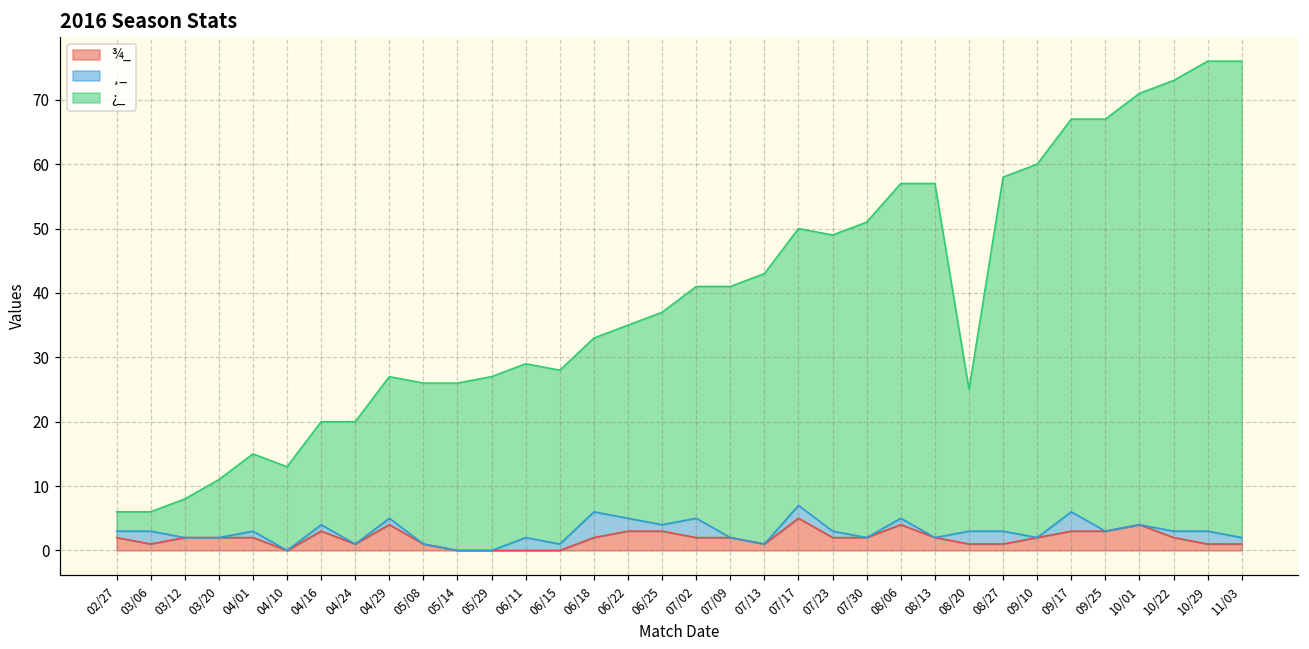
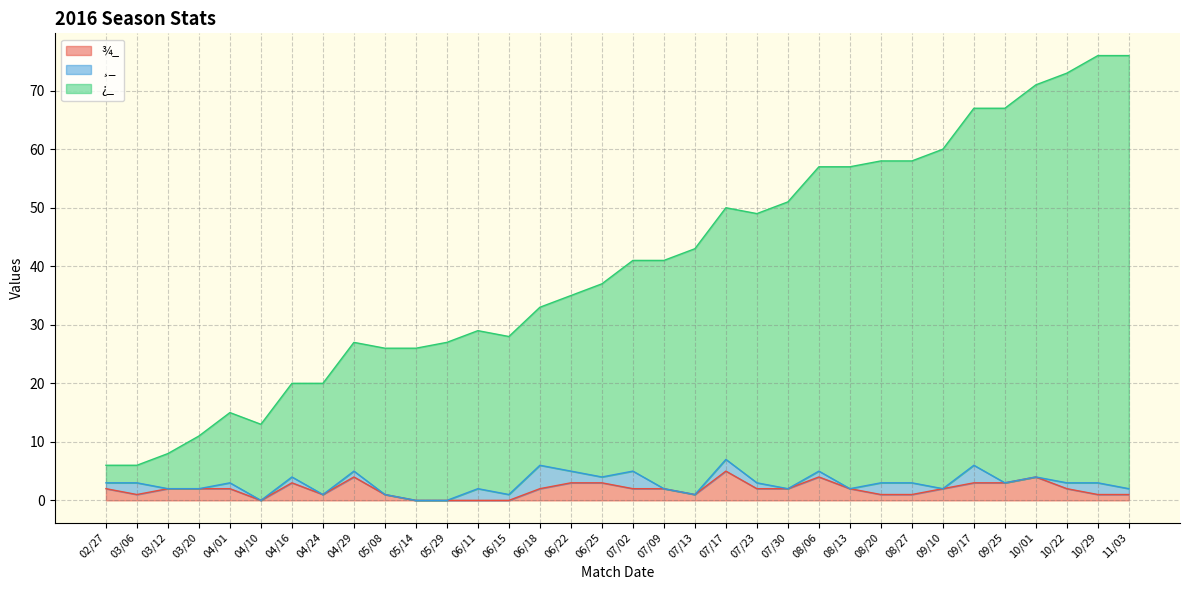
¿_, 08/20: 22 -> 55
